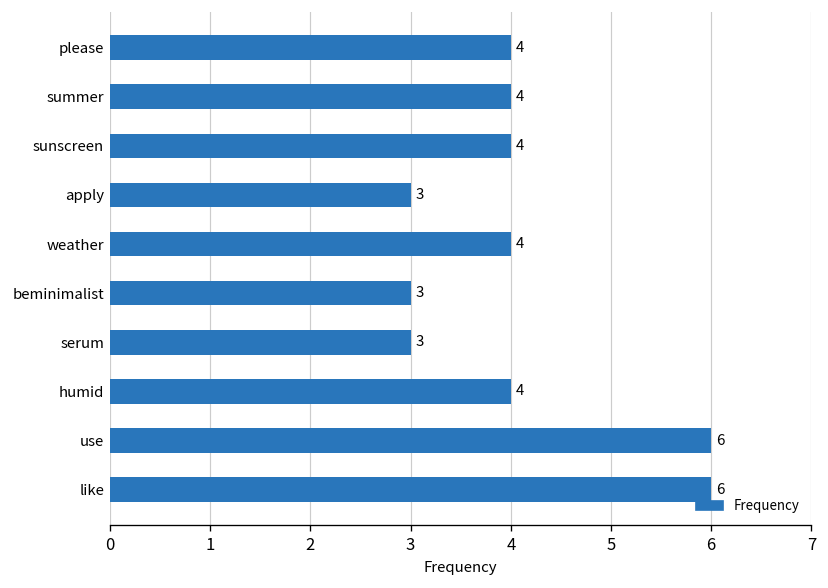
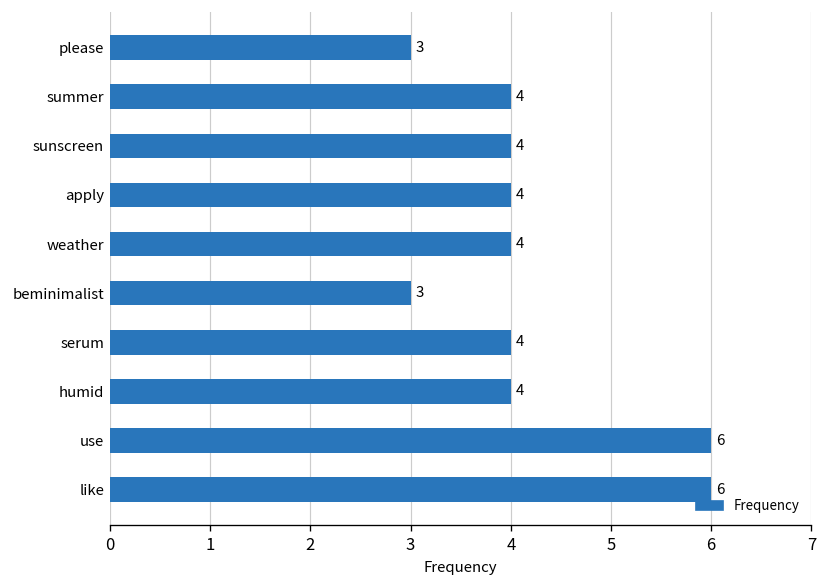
please: 4 -> 3
apply: 3 -> 4
serum: 3 -> 4
